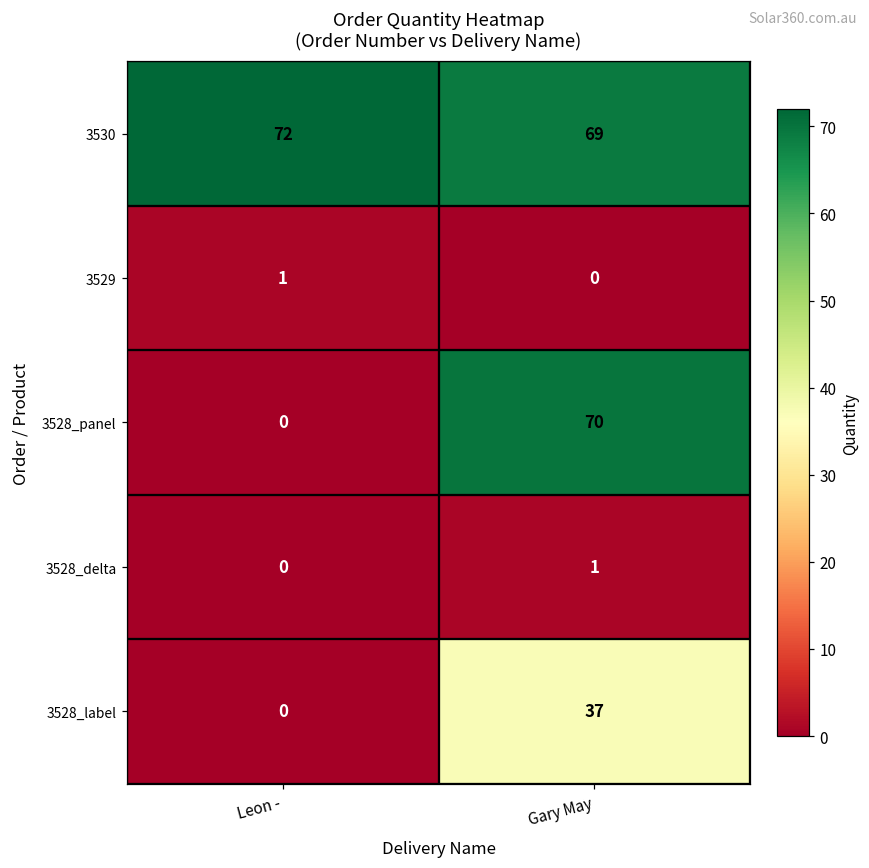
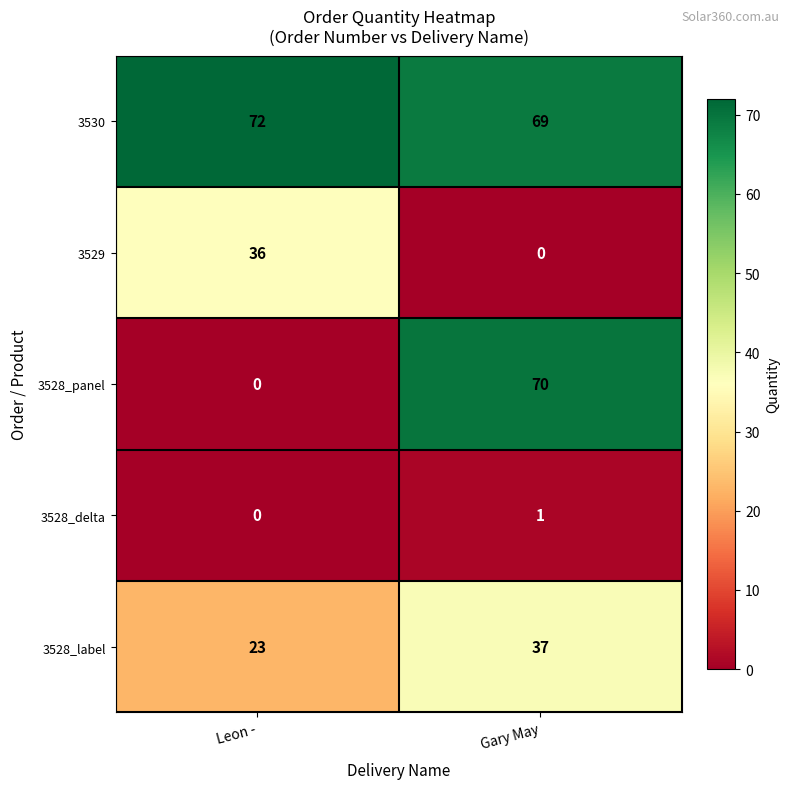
3529, Leon -: 1 -> 36
3528_label, Leon -: 0 -> 23
